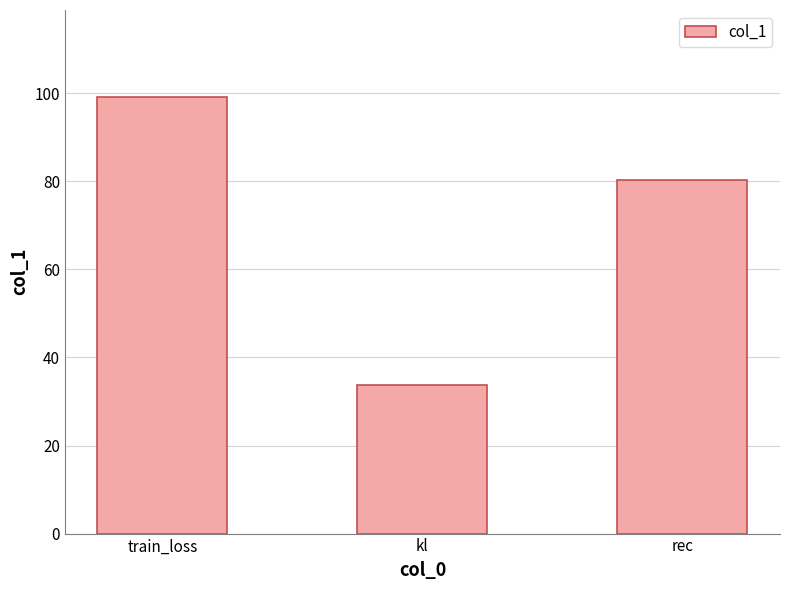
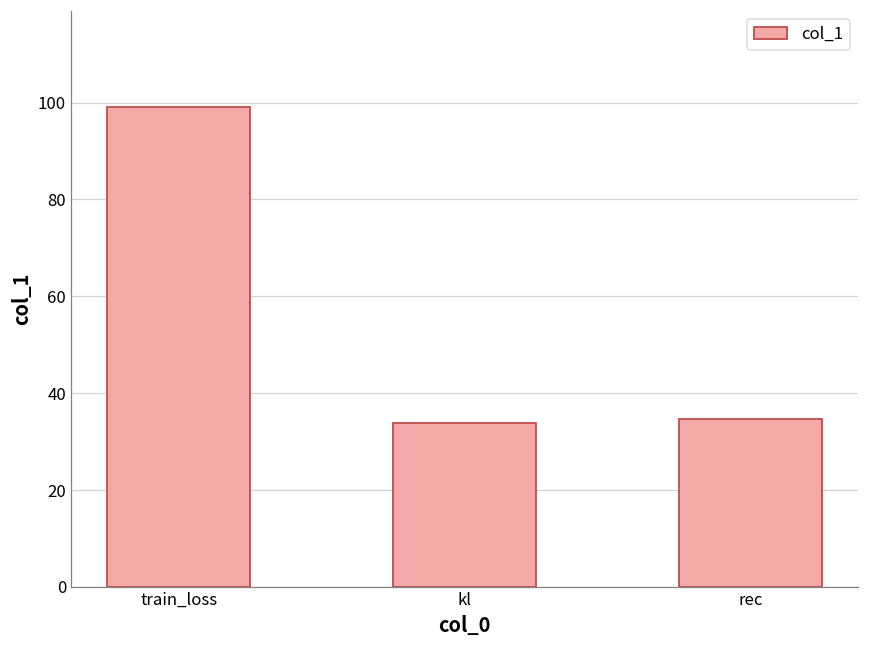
rec: 80 -> 35
